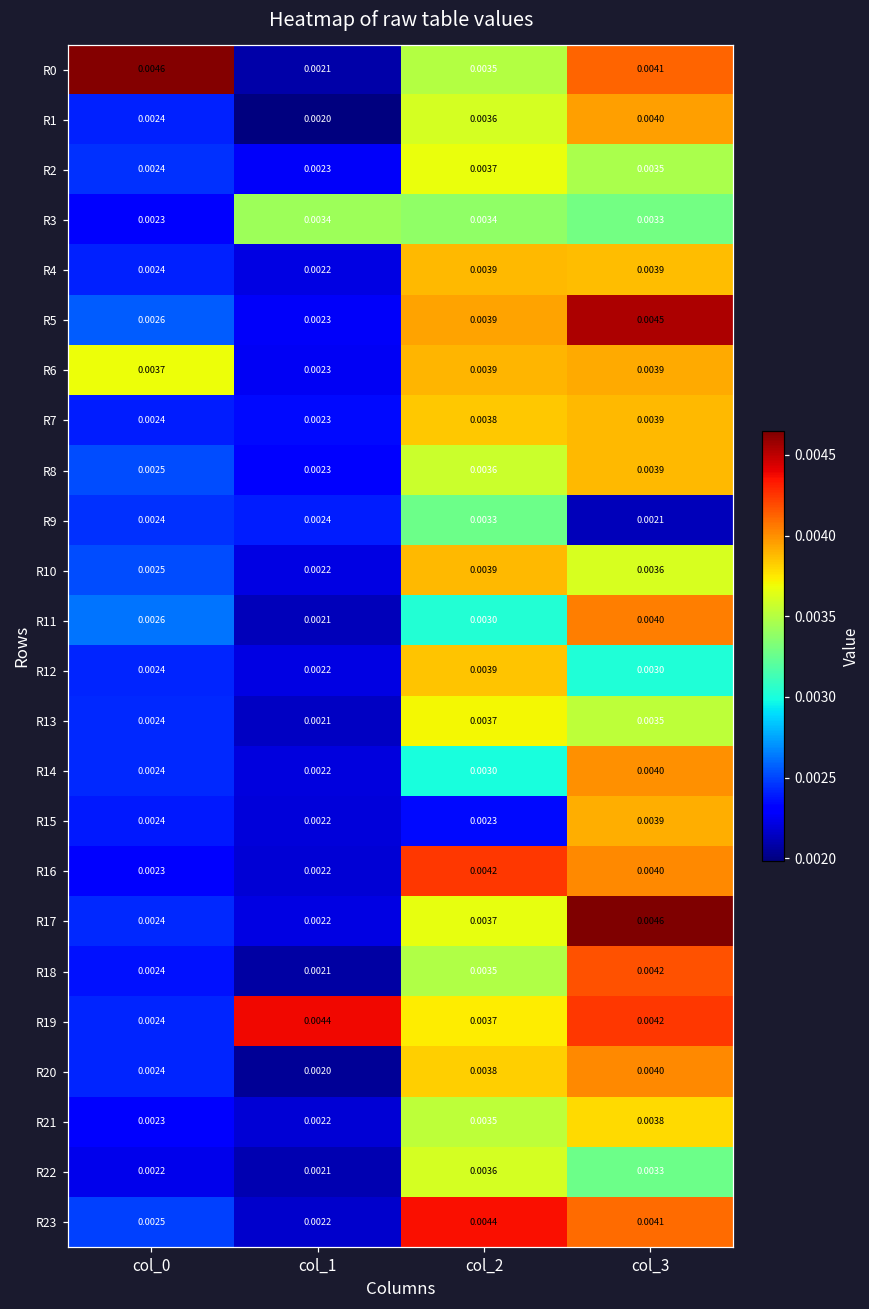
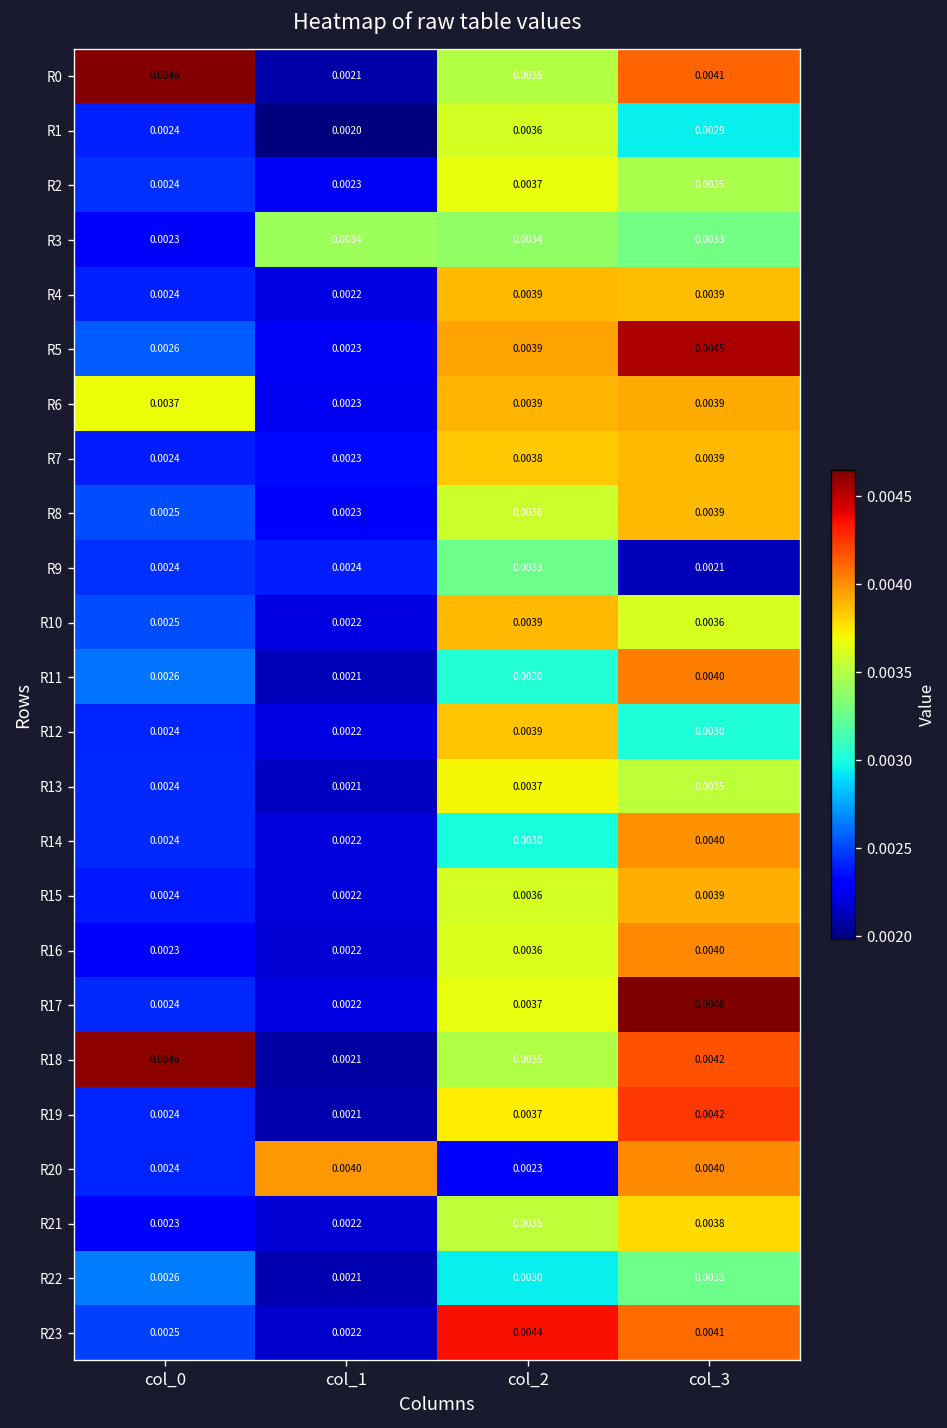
R1, col_3: 0.0040 -> 0.0029
R15, col_2: 0.0023 -> 0.0036
R16, col_2: 0.0042 -> 0.0036
R18, col_0: 0.0024 -> 0.0046
R19, col_1: 0.0044 -> 0.0021
R20, col_1: 0.0020 -> 0.0040
R20, col_2: 0.0038 -> 0.0023
R22, col_0: 0.0022 -> 0.0026
R22, col_2: 0.0036 -> 0.0030
